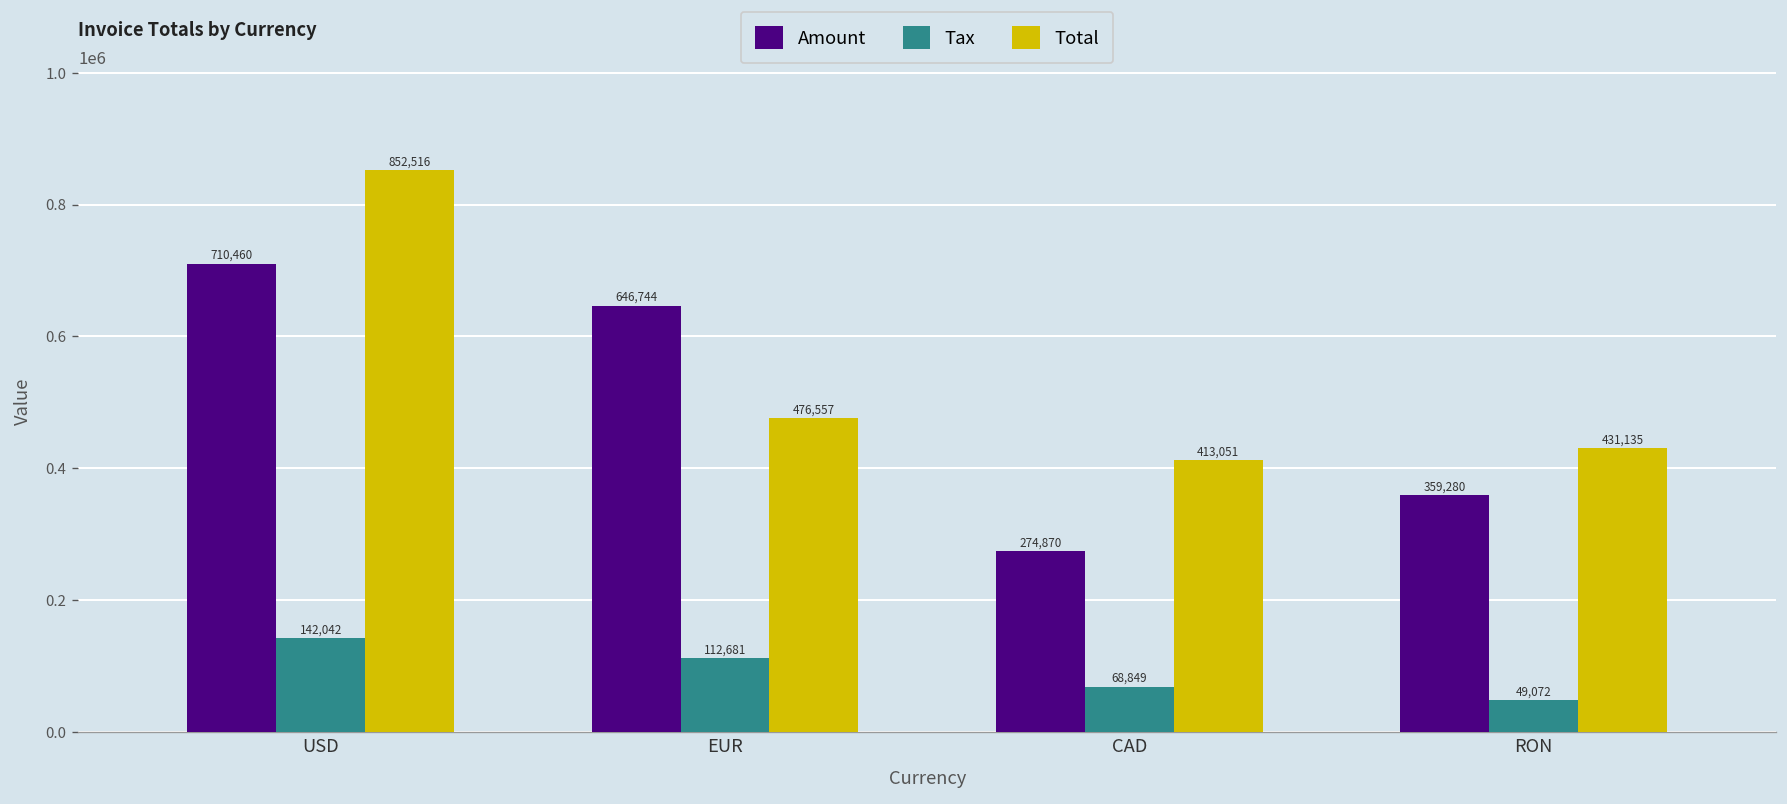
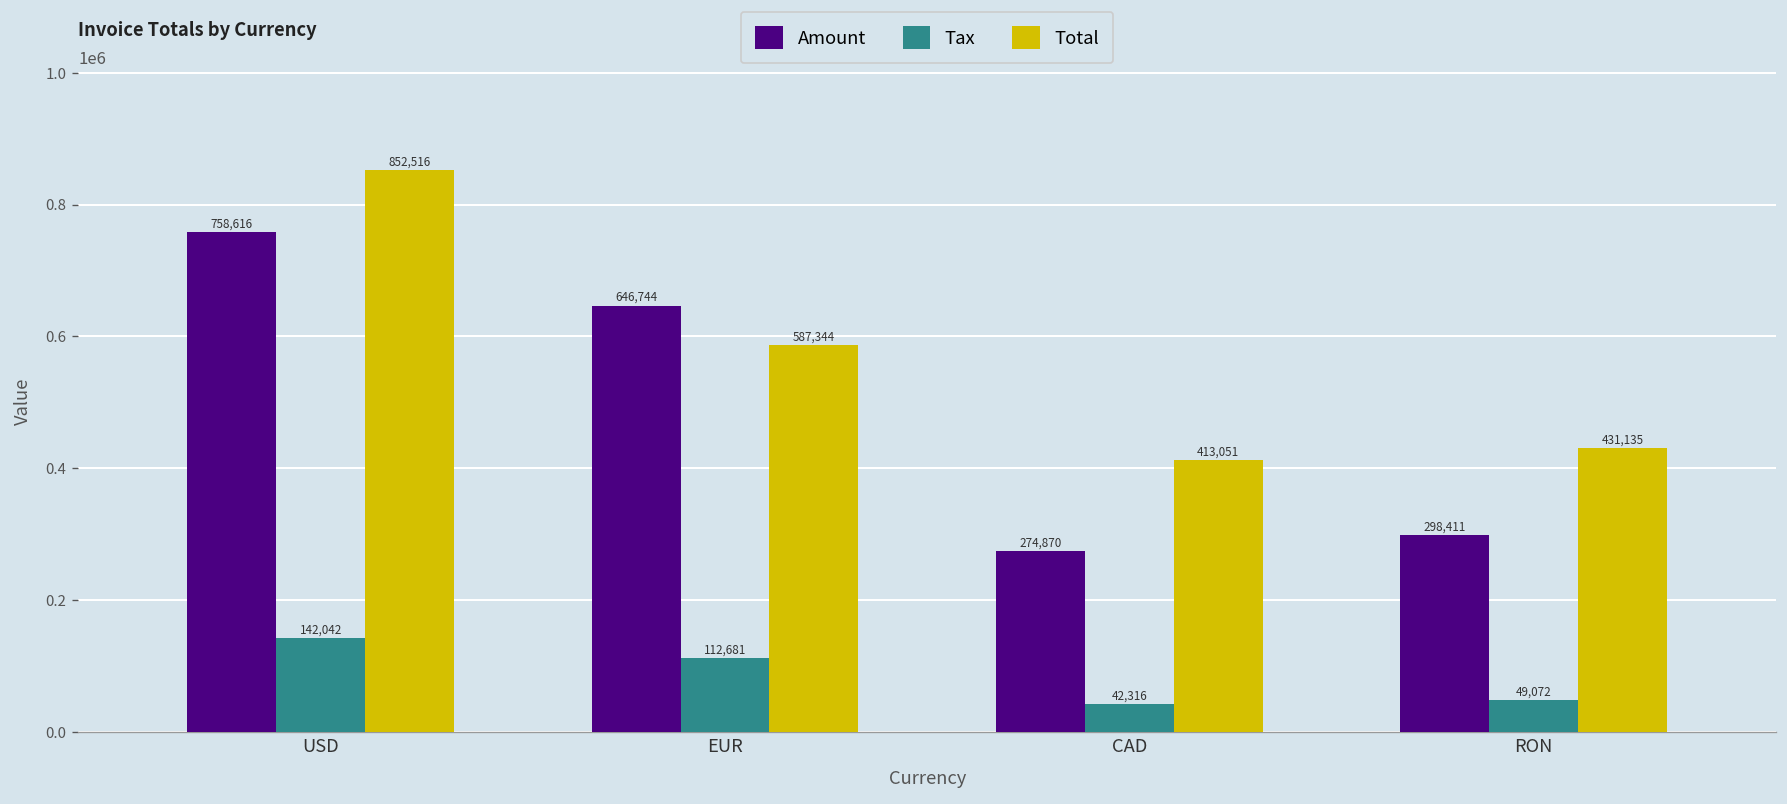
Amount, USD: 710,460 -> 758,616
Total, EUR: 476,557 -> 587,344
Tax, CAD: 68,849 -> 42,316
Amount, RON: 359,280 -> 298,411
